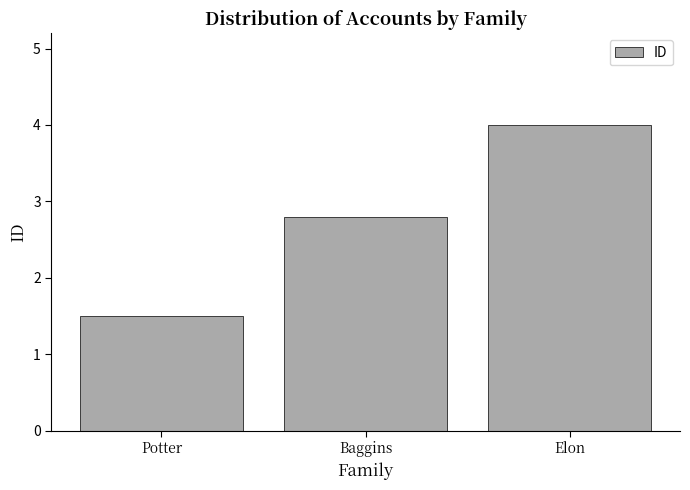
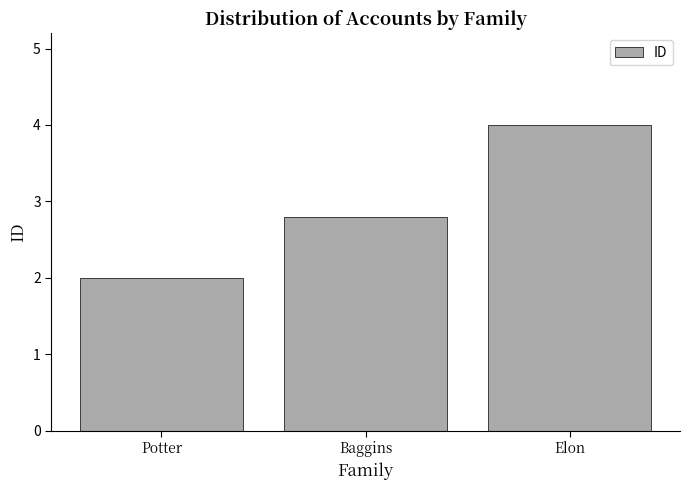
Potter: 1.5 -> 2.0
